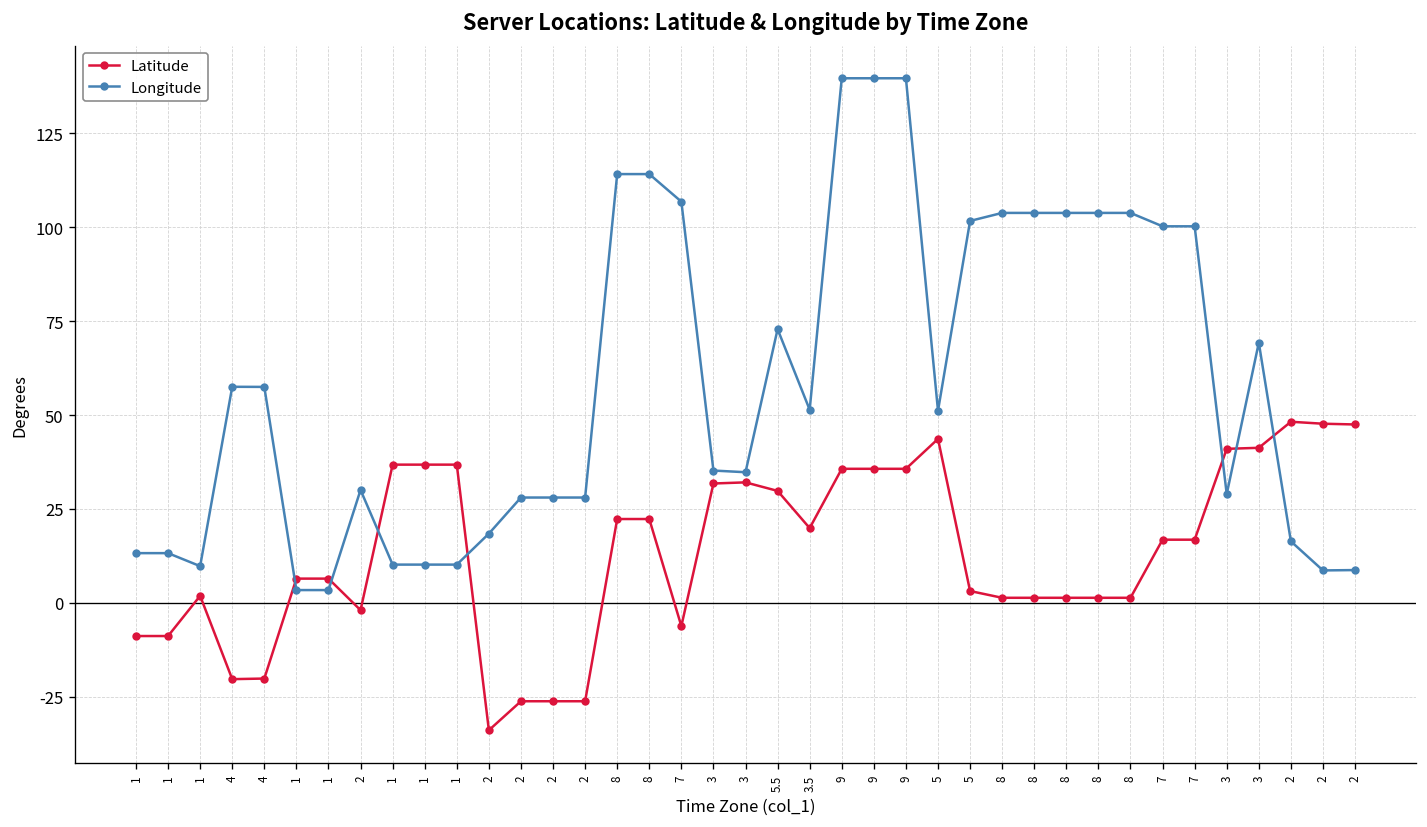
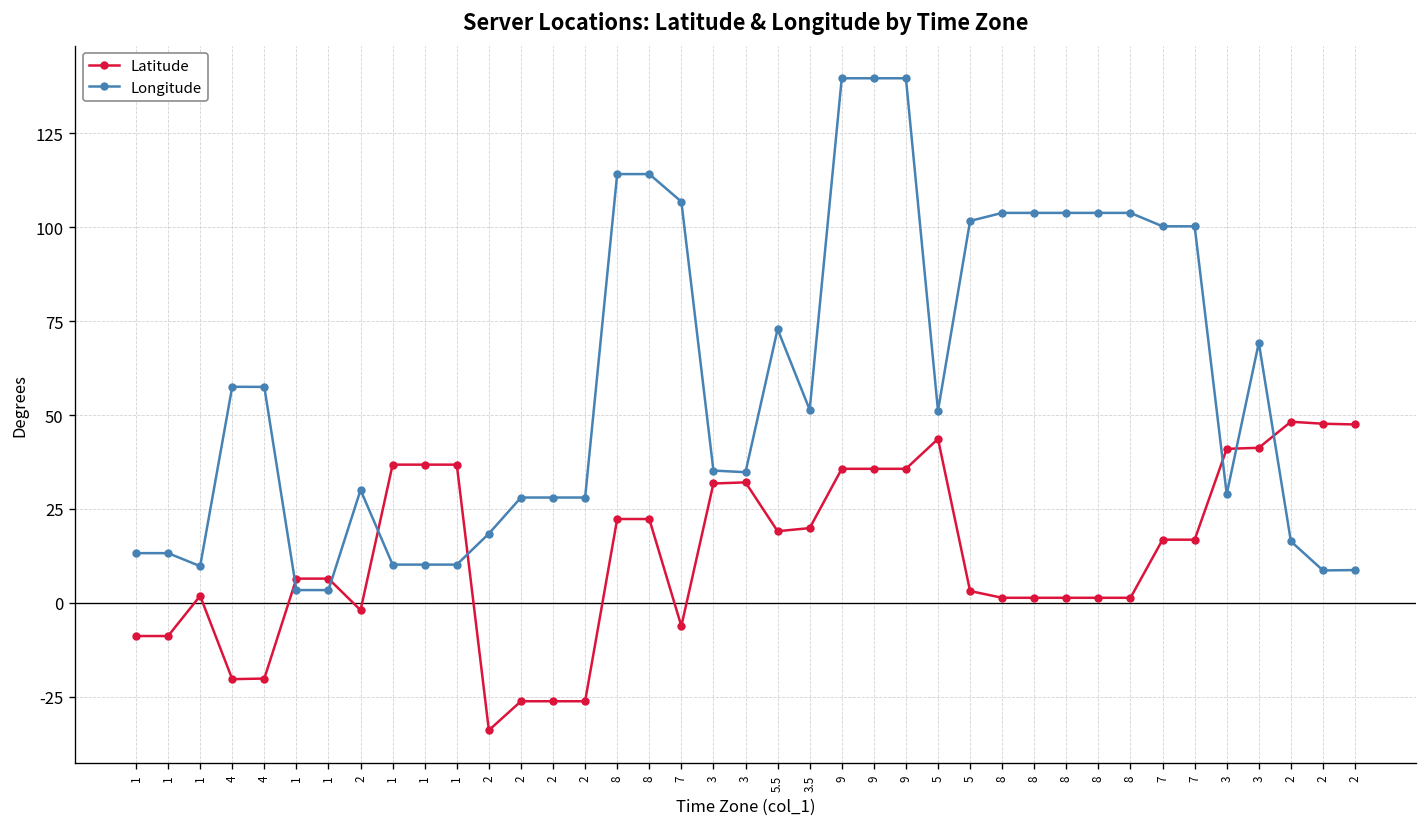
Latitude, 5.5: 30 -> 19
